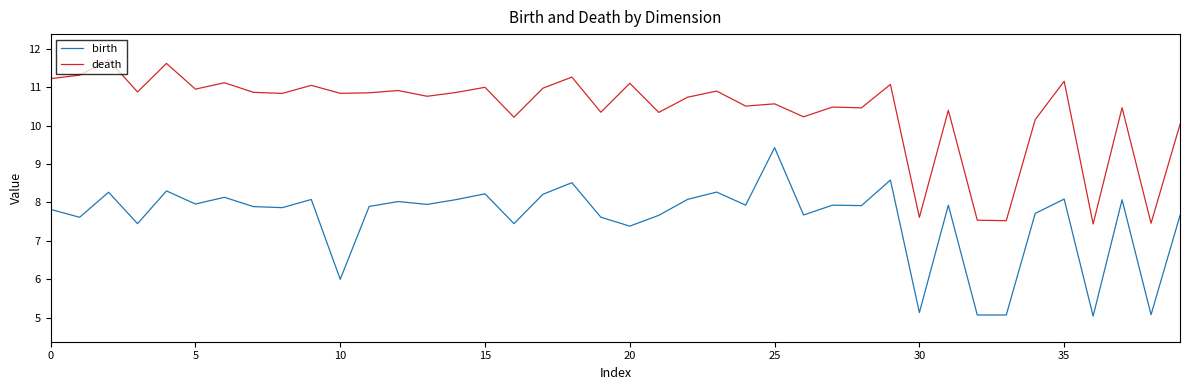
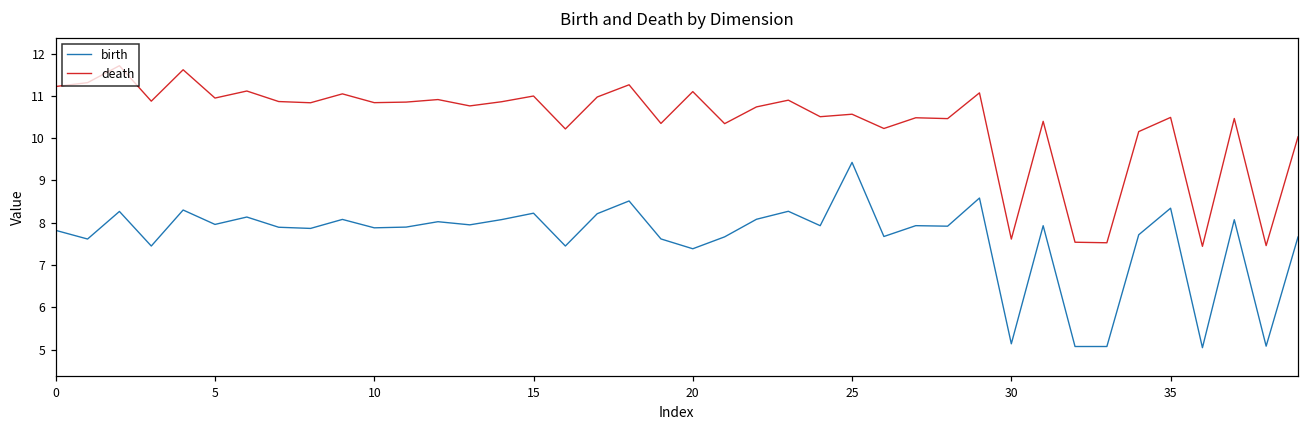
birth, 10: 6.0 -> 7.9
birth, 35: 8.1 -> 8.3
death, 35: 11.2 -> 10.5
